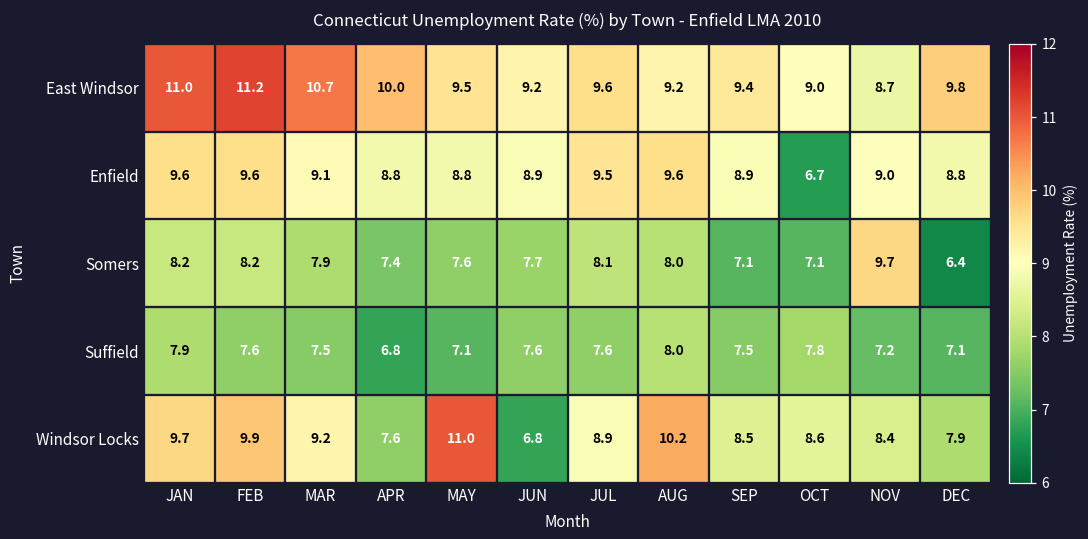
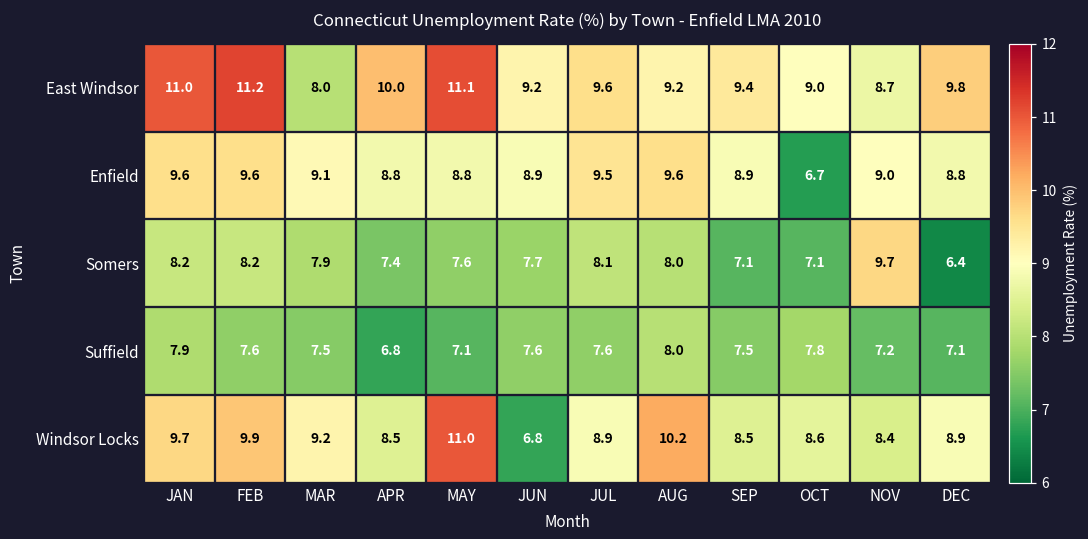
East Windsor, MAR: 10.7 -> 8.0
East Windsor, MAY: 9.5 -> 11.1
Windsor Locks, APR: 7.6 -> 8.5
Windsor Locks, DEC: 7.9 -> 8.9
